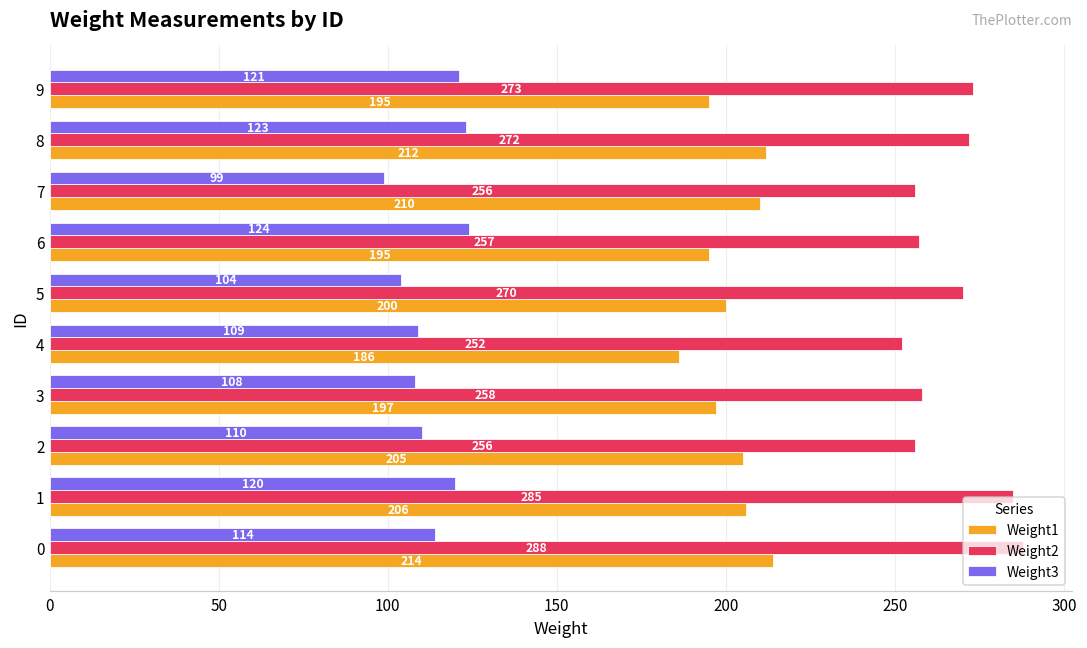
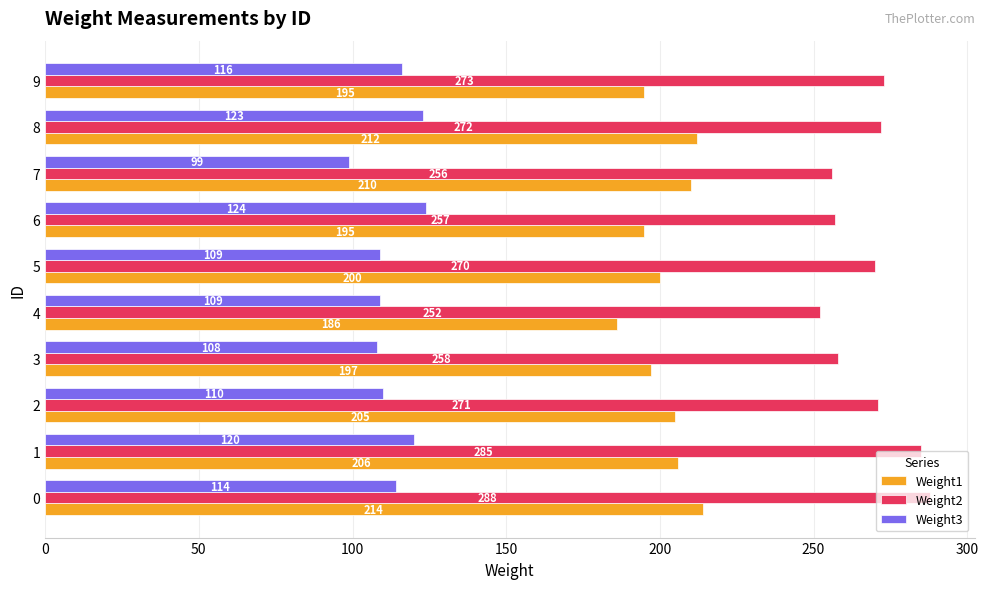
Weight3, 9: 121 -> 116
Weight3, 5: 104 -> 109
Weight2, 2: 256 -> 271
